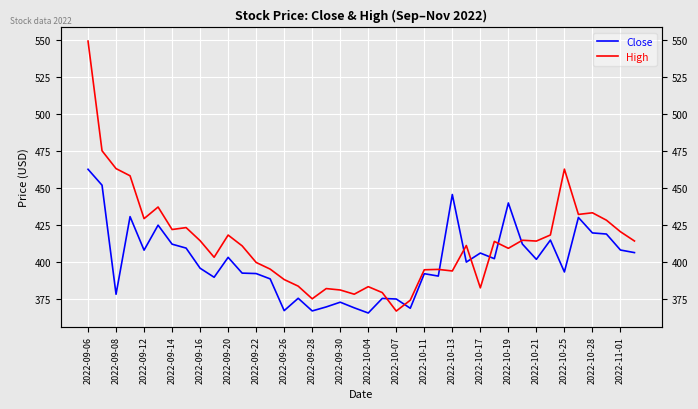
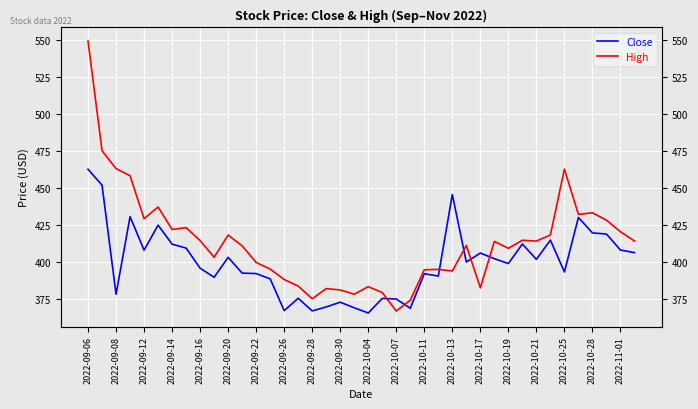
Close, 2022-10-19: 440 -> 399
